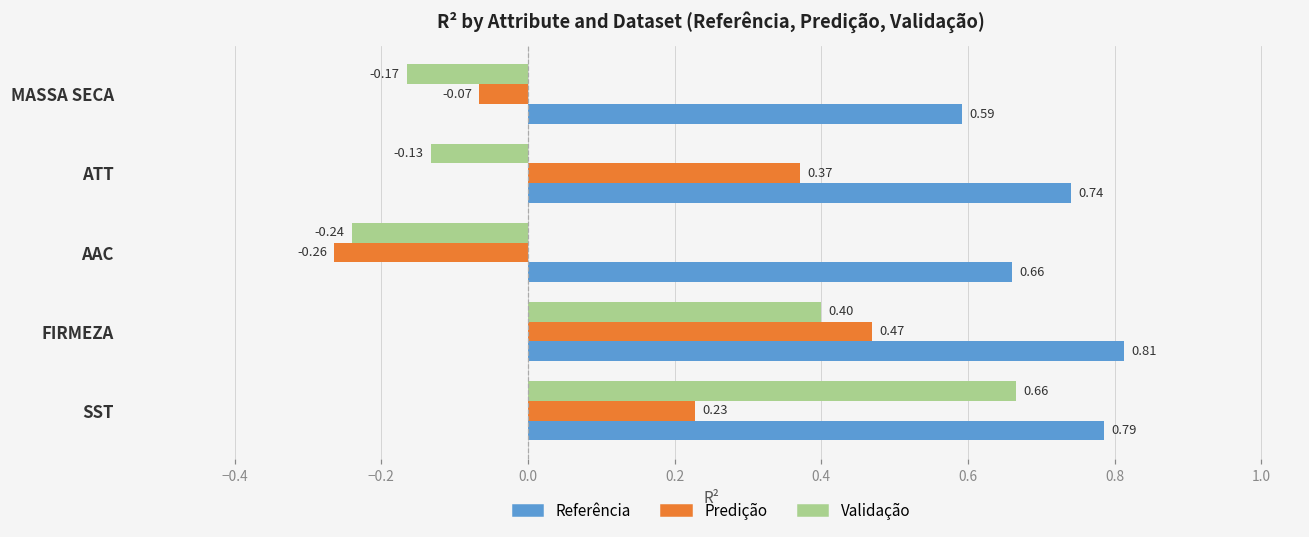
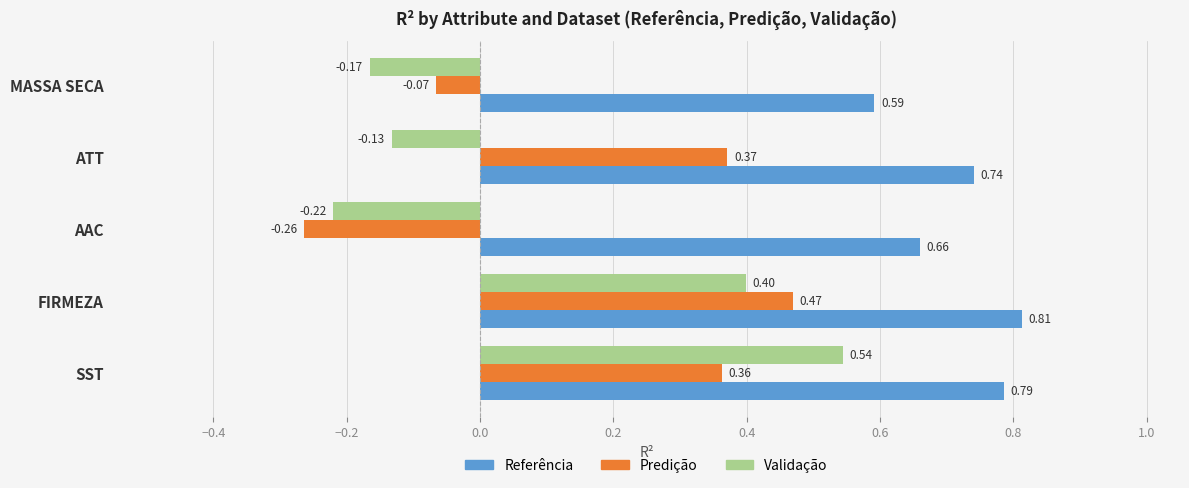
Validação, AAC: -0.24 -> -0.22
Validação, SST: 0.66 -> 0.54
Predição, SST: 0.23 -> 0.36
